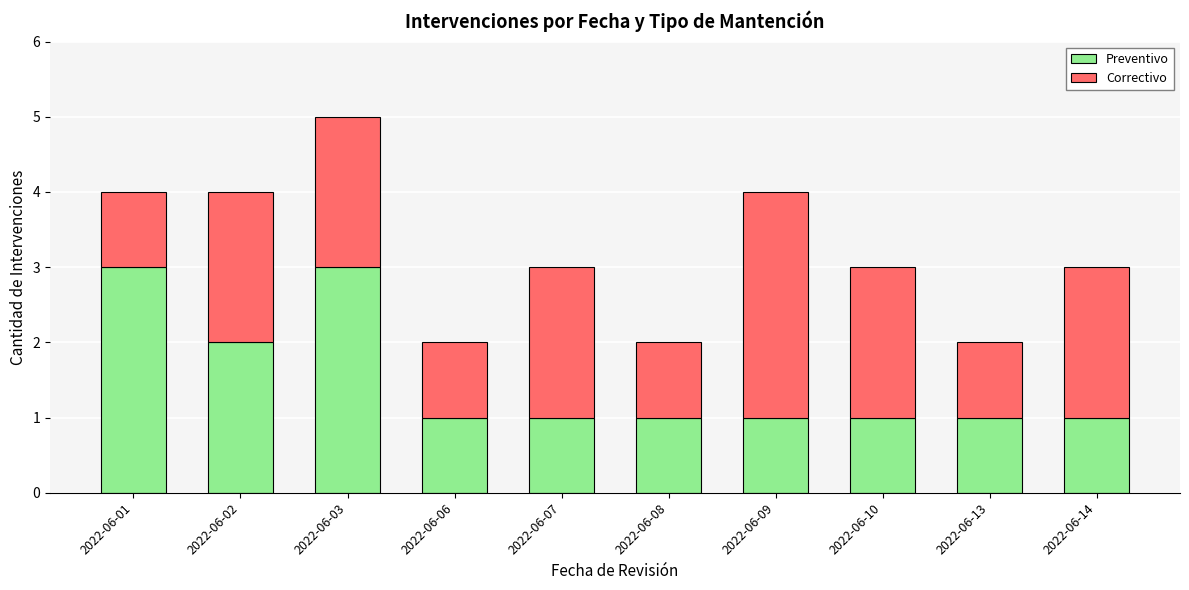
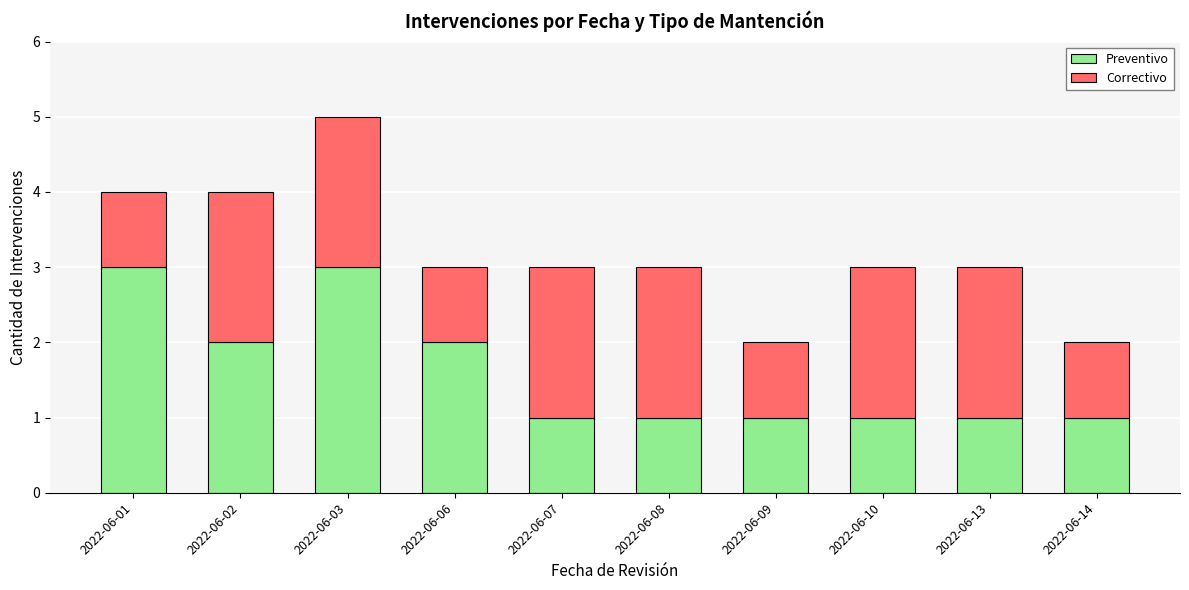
Preventivo, 2022-06-06: 1 -> 2
Correctivo, 2022-06-08: 1 -> 2
Correctivo, 2022-06-09: 3 -> 1
Correctivo, 2022-06-13: 1 -> 2
Correctivo, 2022-06-14: 2 -> 1
